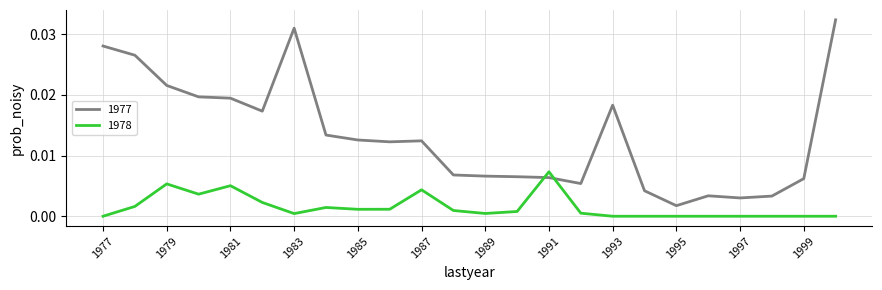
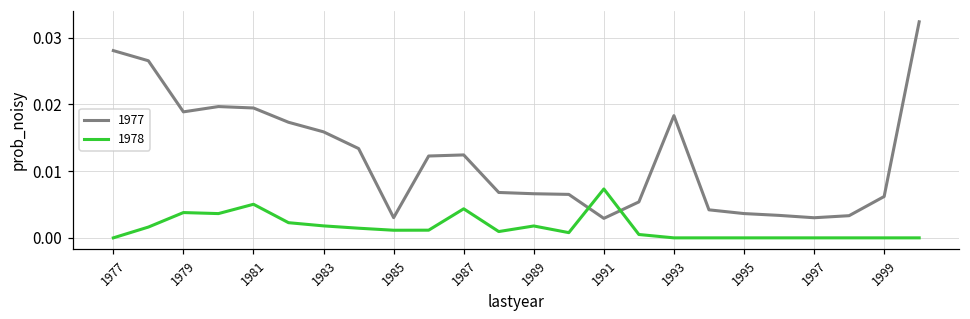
1977, 1979: 0.022 -> 0.019
1978, 1979: 0.005 -> 0.004
1977, 1983: 0.031 -> 0.016
1978, 1983: 0.000 -> 0.002
1977, 1985: 0.013 -> 0.003
1978, 1989: 0.000 -> 0.002
1977, 1991: 0.006 -> 0.003
1977, 1995: 0.002 -> 0.004
